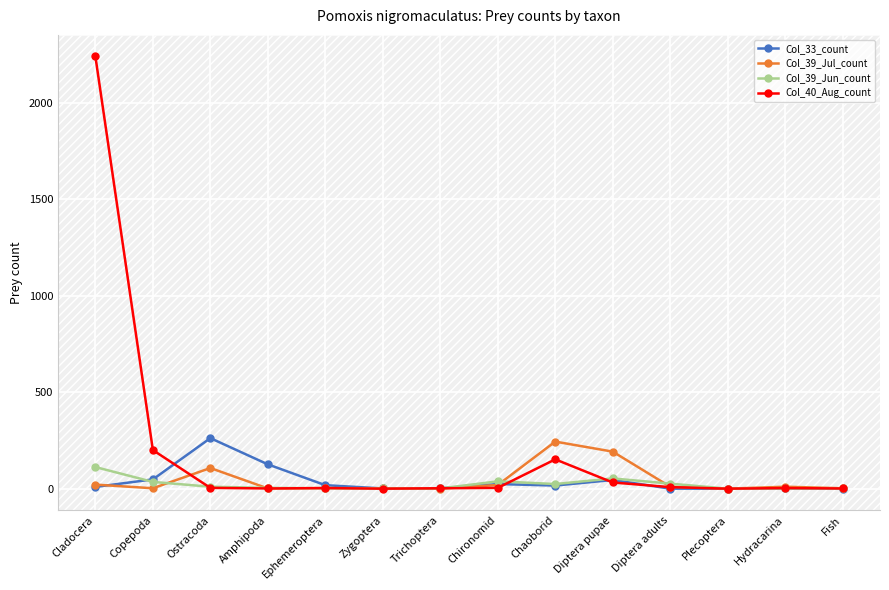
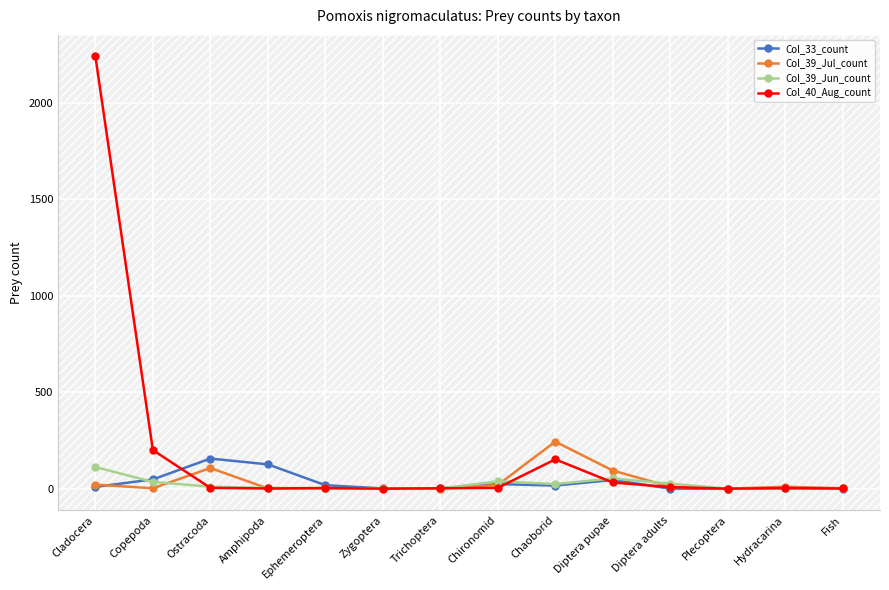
Col_33_count, Ostracoda: 260 -> 160
Col_39_Jul_count, Diptera pupae: 190 -> 90
